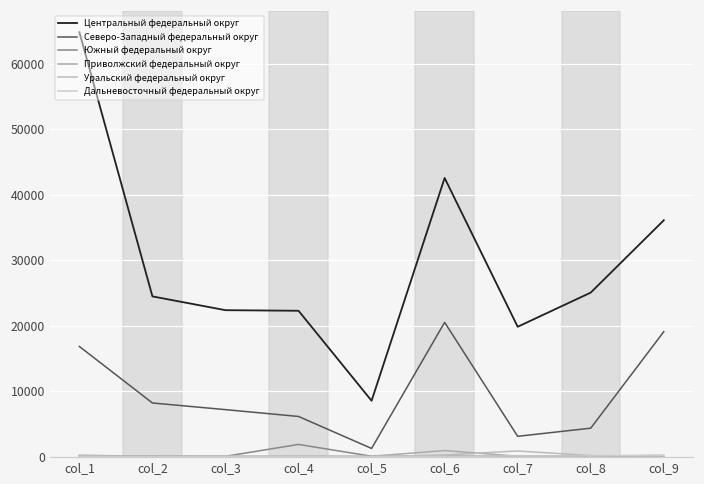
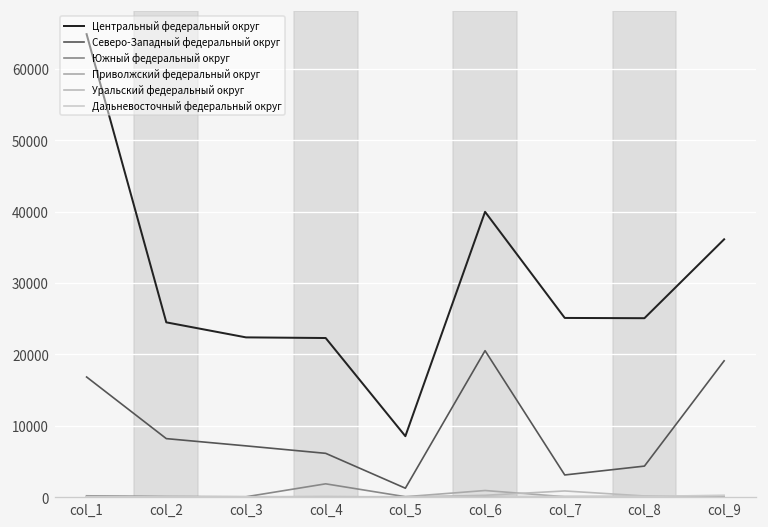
Центральный федеральный округ, col_6: 43000 -> 40000
Центральный федеральный округ, col_7: 20000 -> 25000
